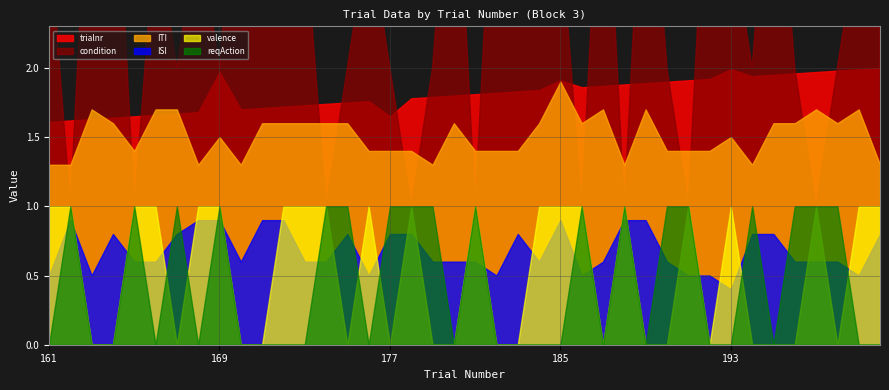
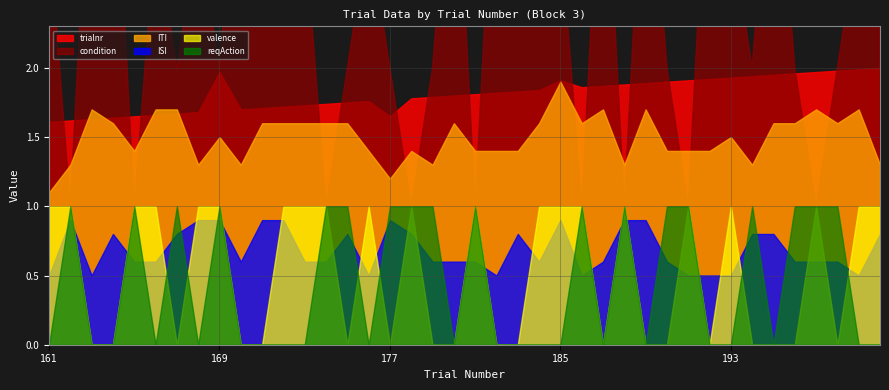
ITI, 161: 1.3 -> 1.1
ITI, 177: 1.4 -> 1.2
ISI, 177: 0.8 -> 0.9
trialnr, 193: 1.99 -> 1.93
ISI, 193: 0.4 -> 0.5
